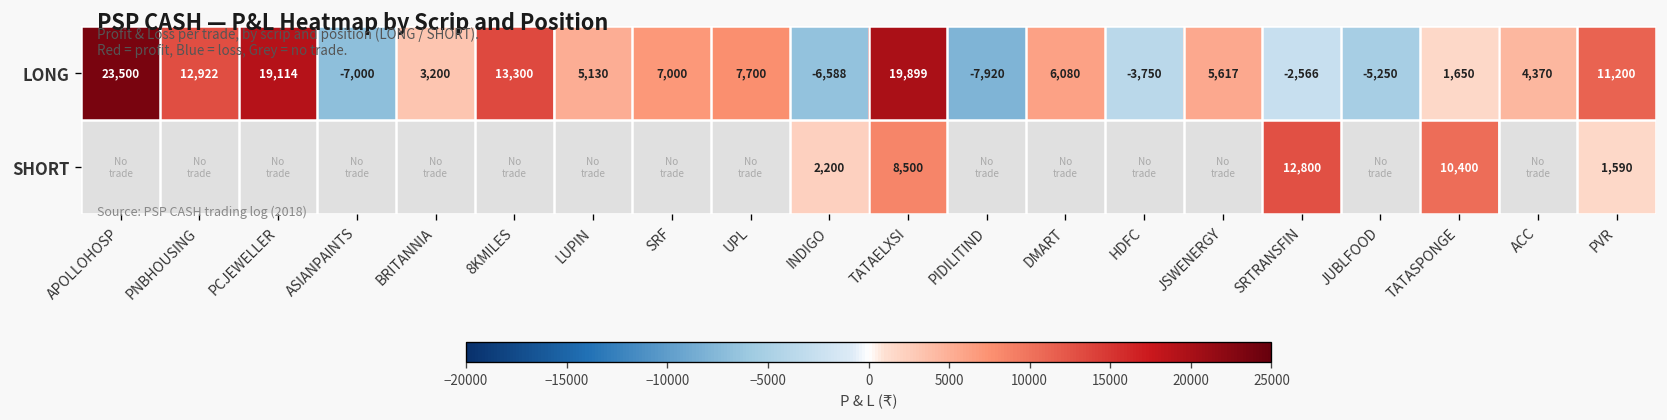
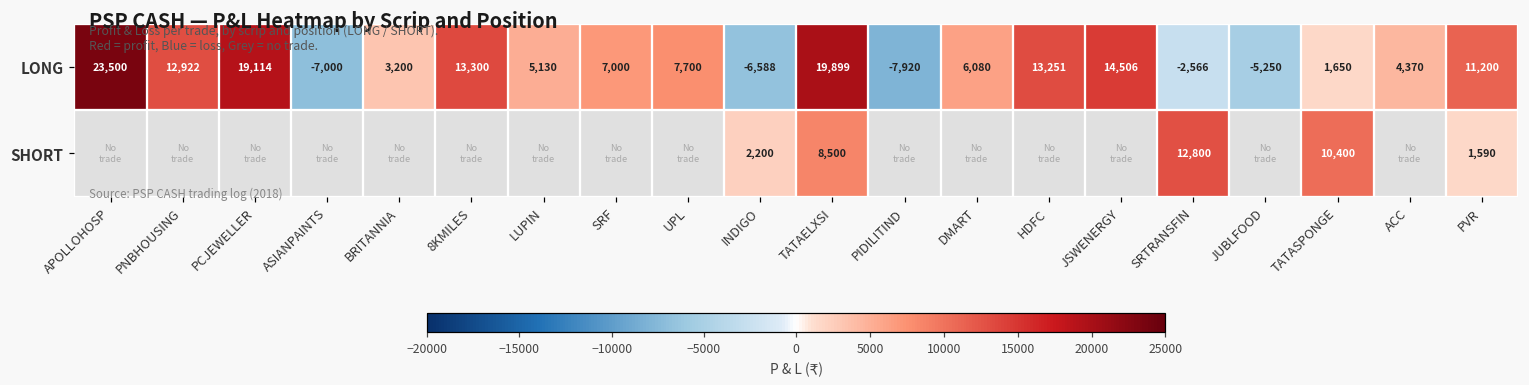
LONG, HDFC: -3,750 -> 13,251
LONG, JSWENERGY: 5,617 -> 14,506
